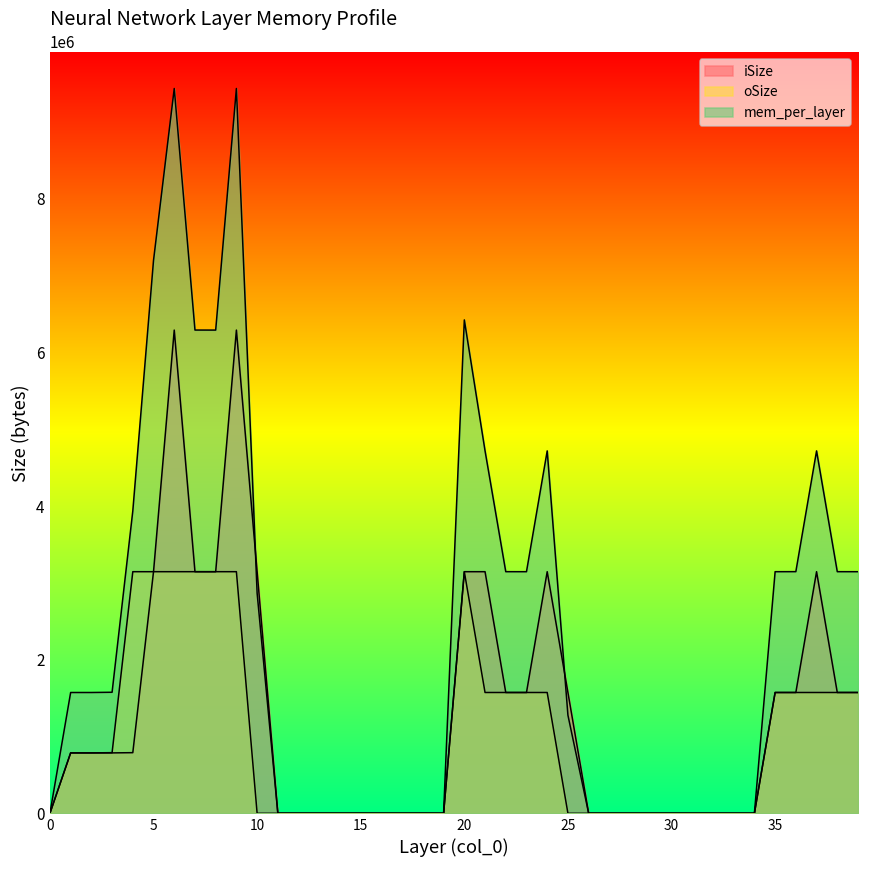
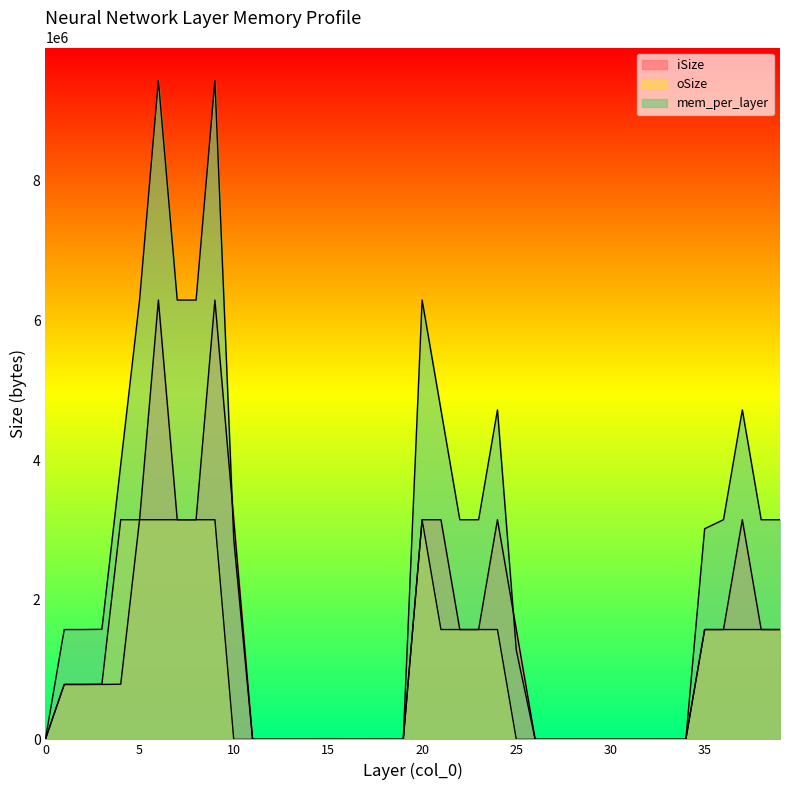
mem_per_layer, 5: 7200000 -> 6300000
mem_per_layer, 20: 6400000 -> 6300000
mem_per_layer, 35: 3100000 -> 3000000
